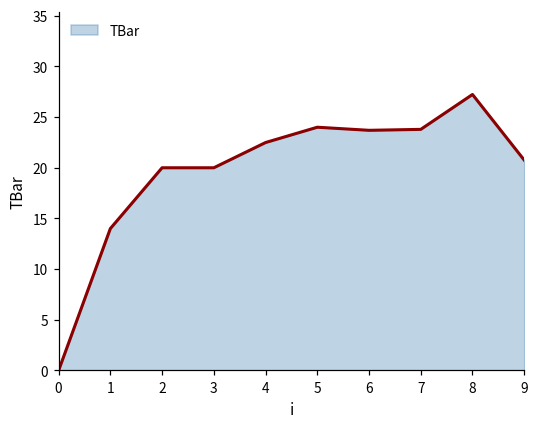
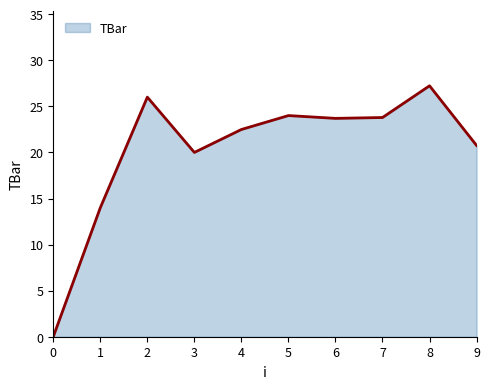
2: 20 -> 26
